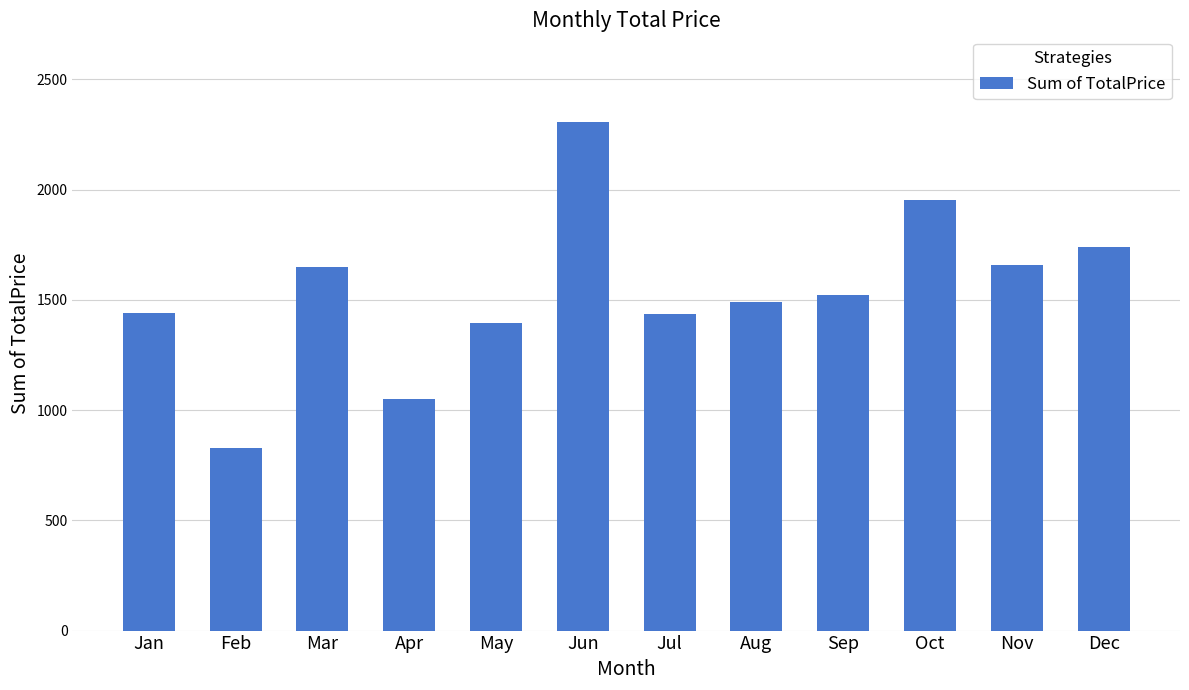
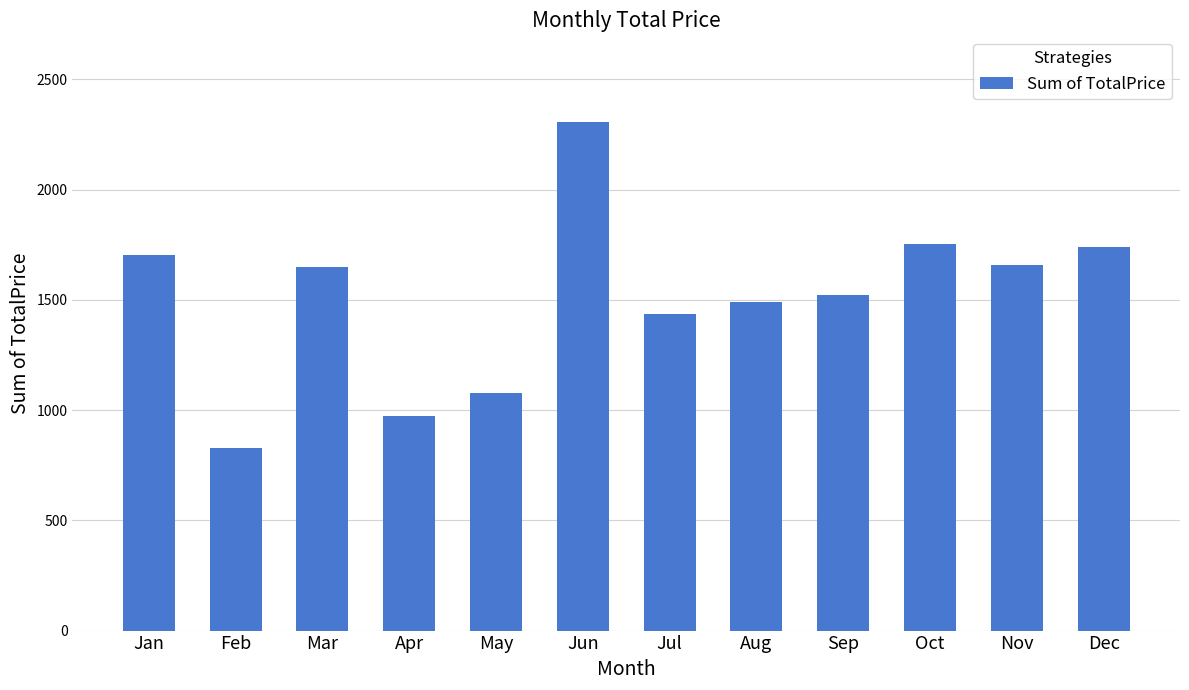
Jan: 1440 -> 1710
Apr: 1050 -> 970
May: 1390 -> 1080
Oct: 1950 -> 1760
